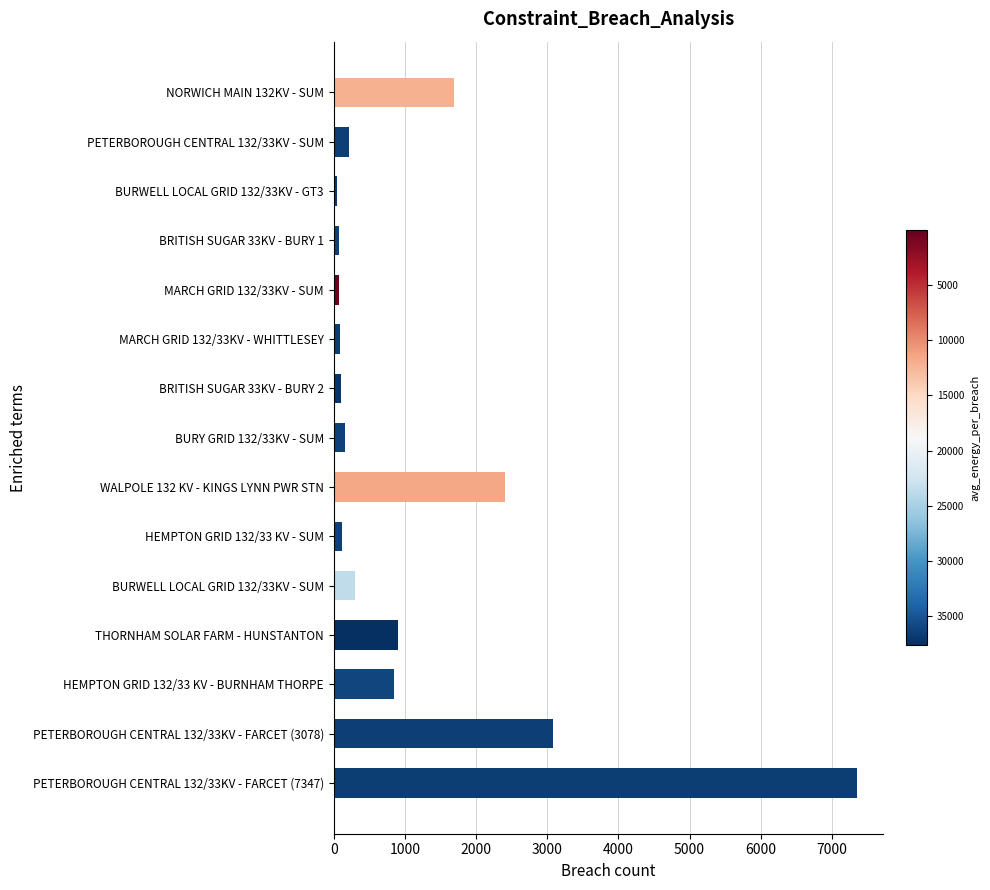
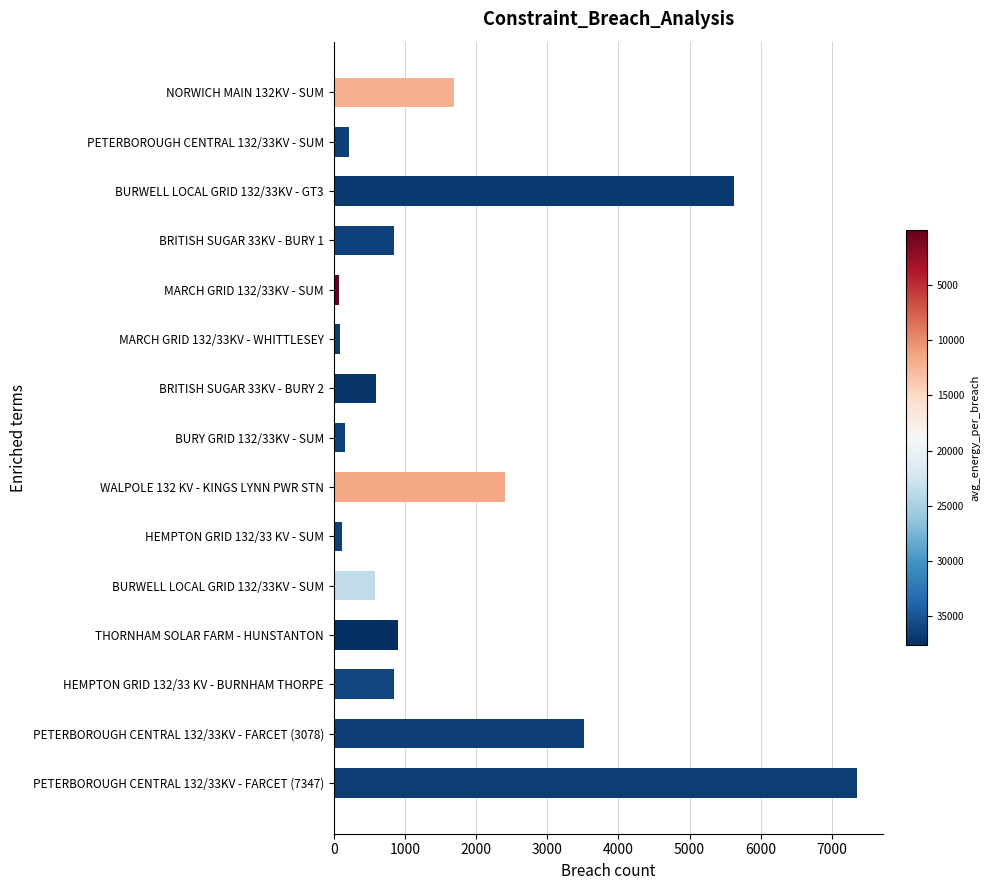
BURWELL LOCAL GRID 132/33KV - GT3: 0 -> 5600
BRITISH SUGAR 33KV - BURY 1: 100 -> 800
BRITISH SUGAR 33KV - BURY 2: 100 -> 600
BURWELL LOCAL GRID 132/33KV - SUM: 300 -> 600
PETERBOROUGH CENTRAL 132/33KV - FARCET (3078): 3100 -> 3500
